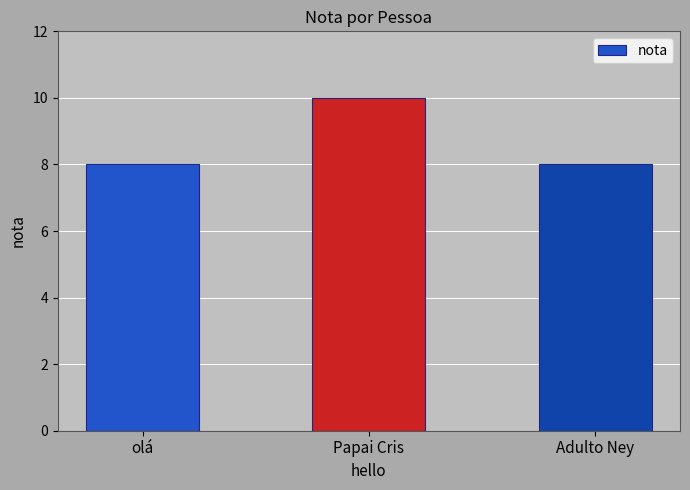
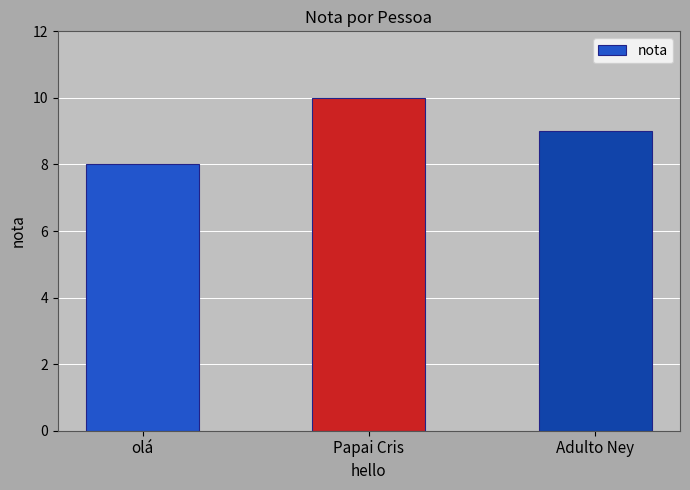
Adulto Ney: 8 -> 9
